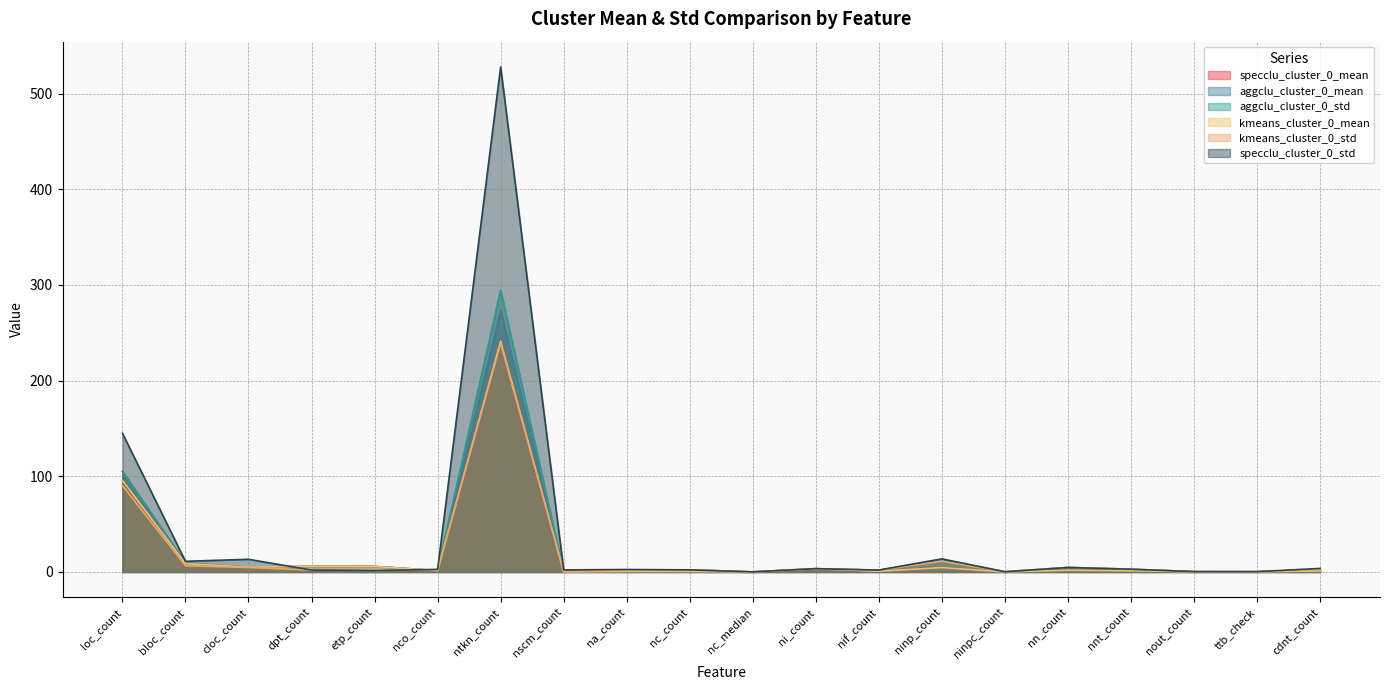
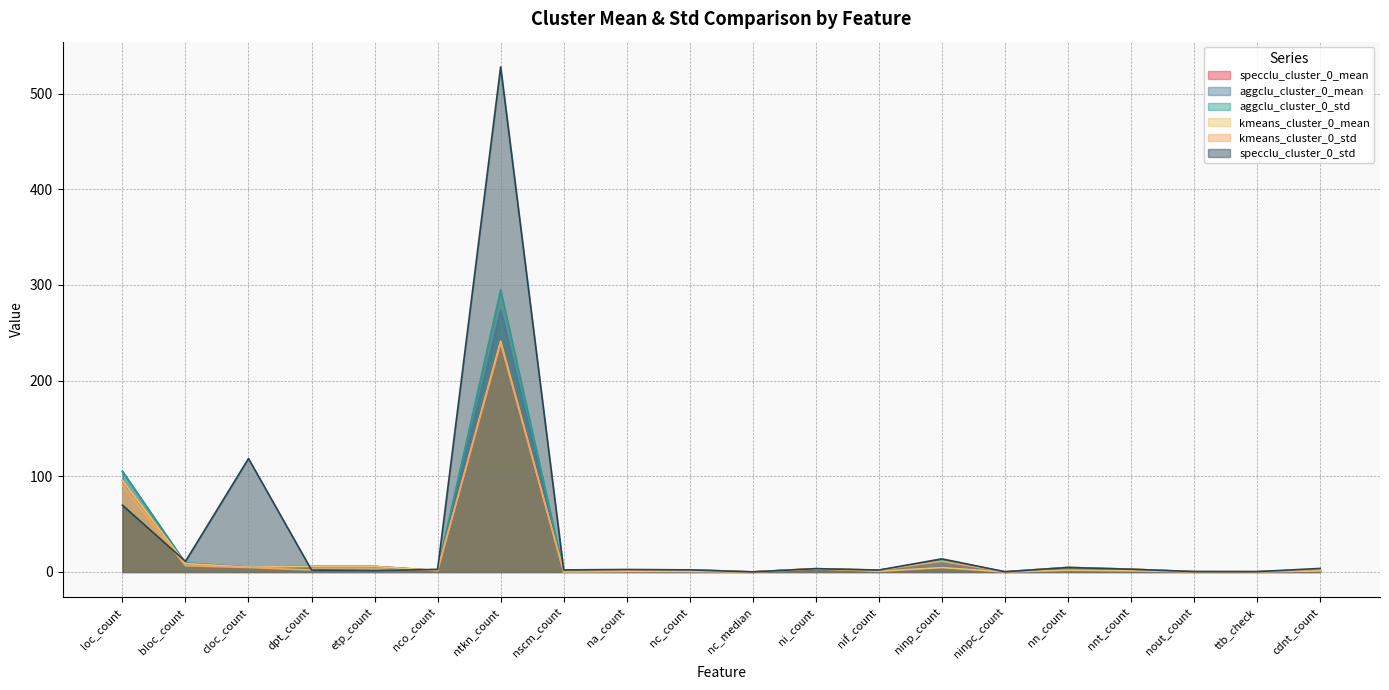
specclu_cluster_0_std, loc_count: 150 -> 70
specclu_cluster_0_std, cloc_count: 10 -> 120
